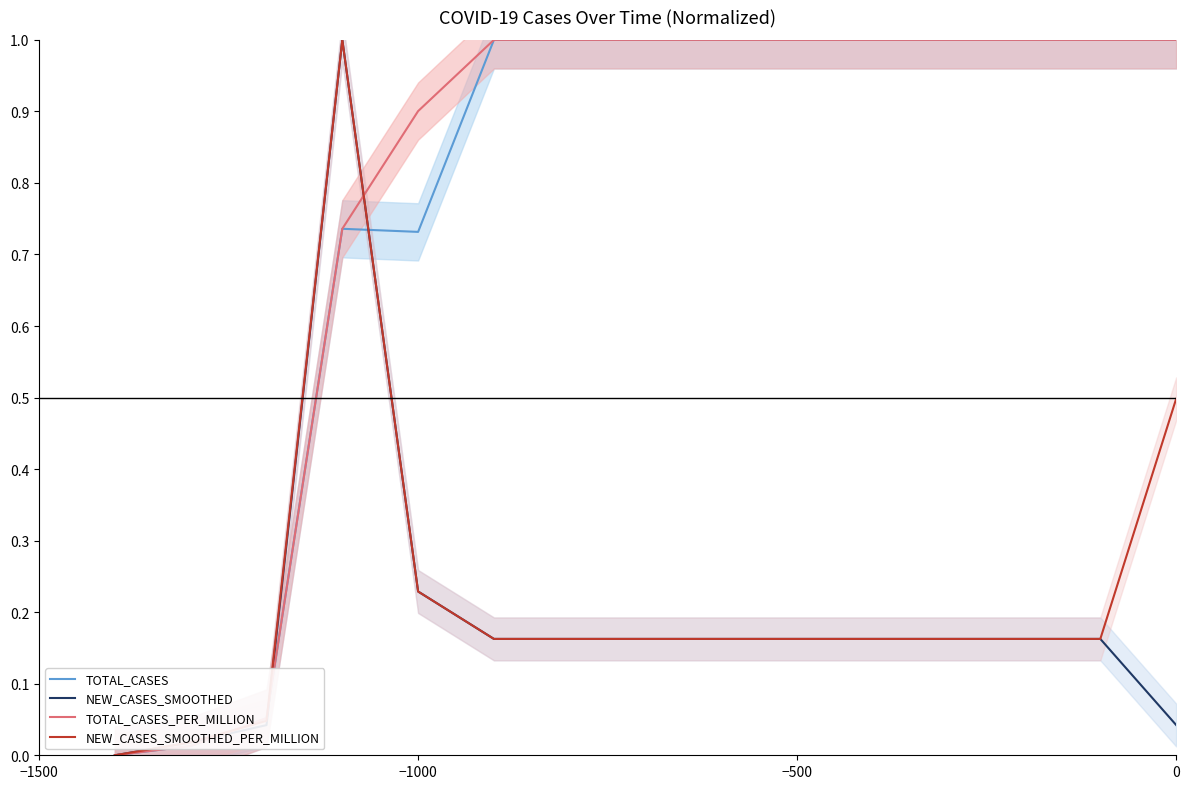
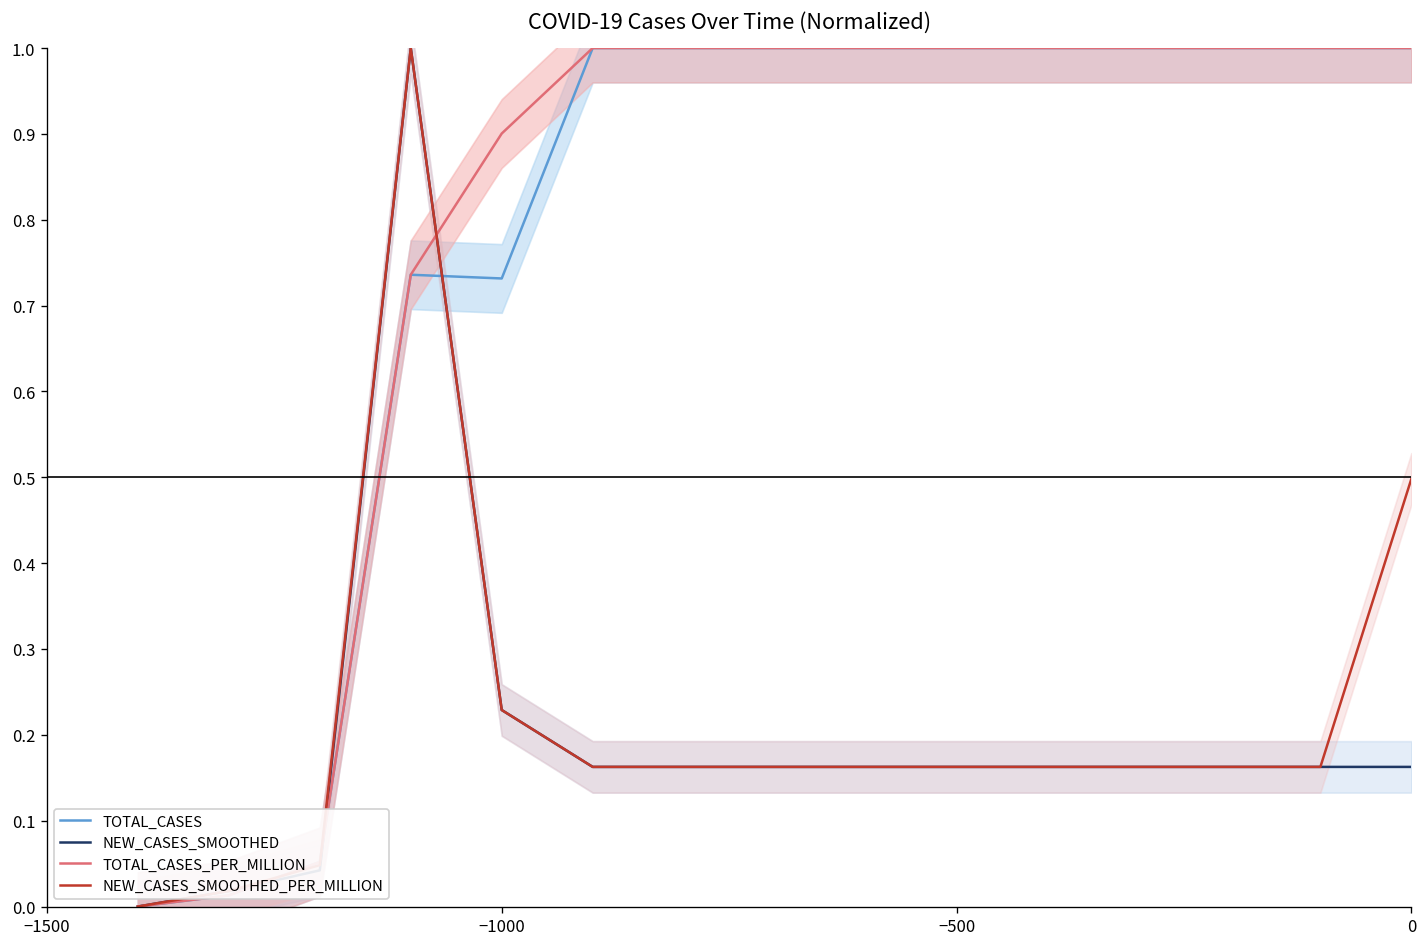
NEW_CASES_SMOOTHED, 0: 0.04 -> 0.16
